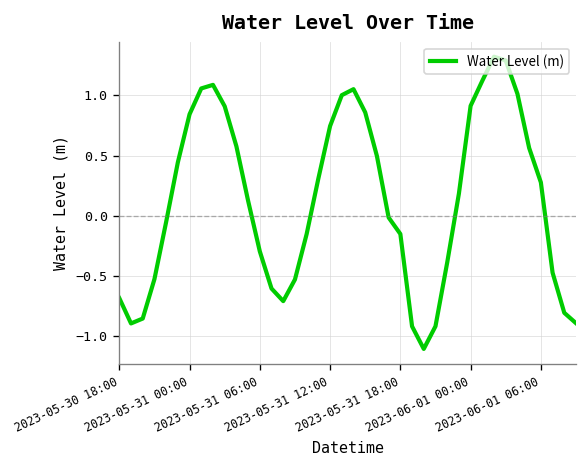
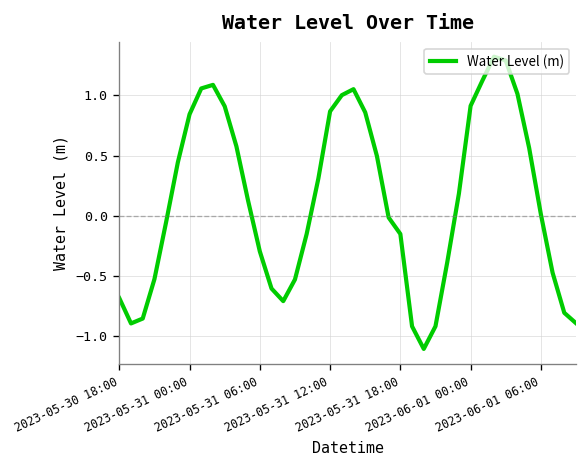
2023-05-31 12:00: 0.75 -> 0.87
2023-06-01 06:00: 0.28 -> 0.01
